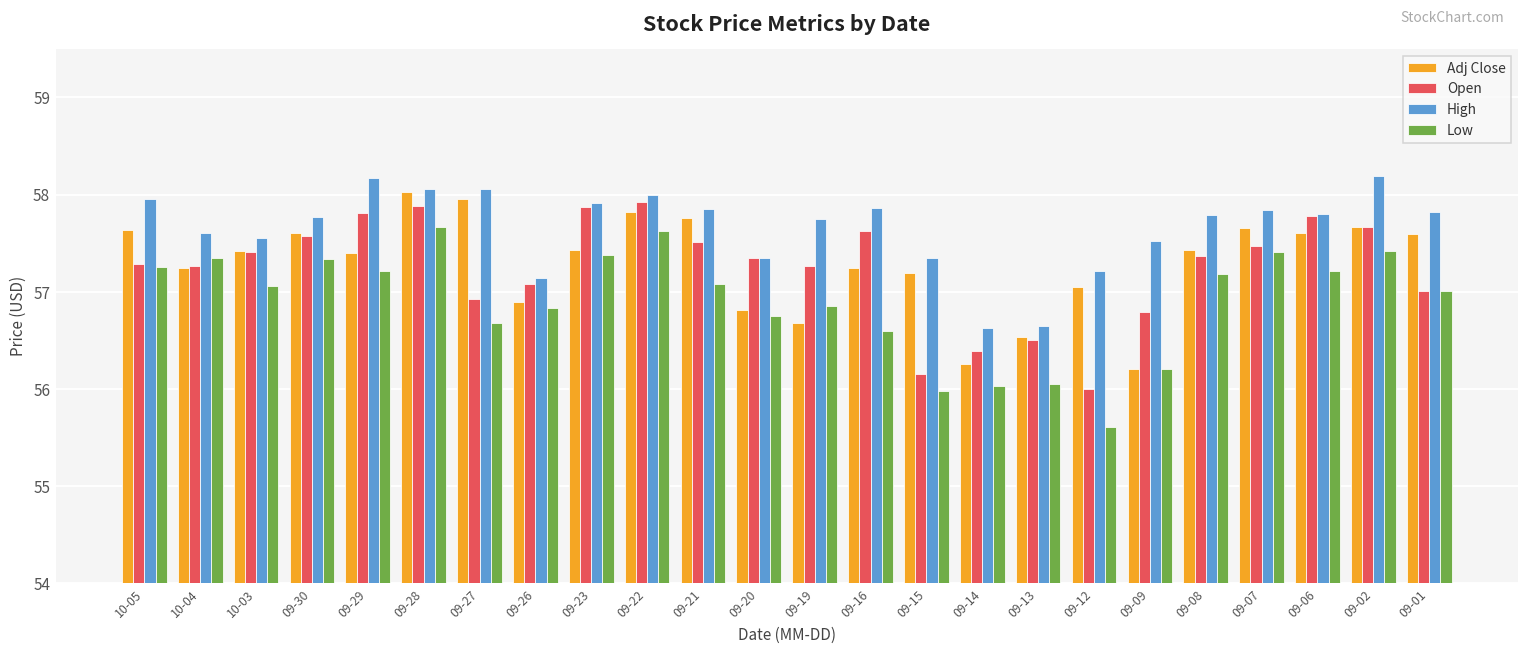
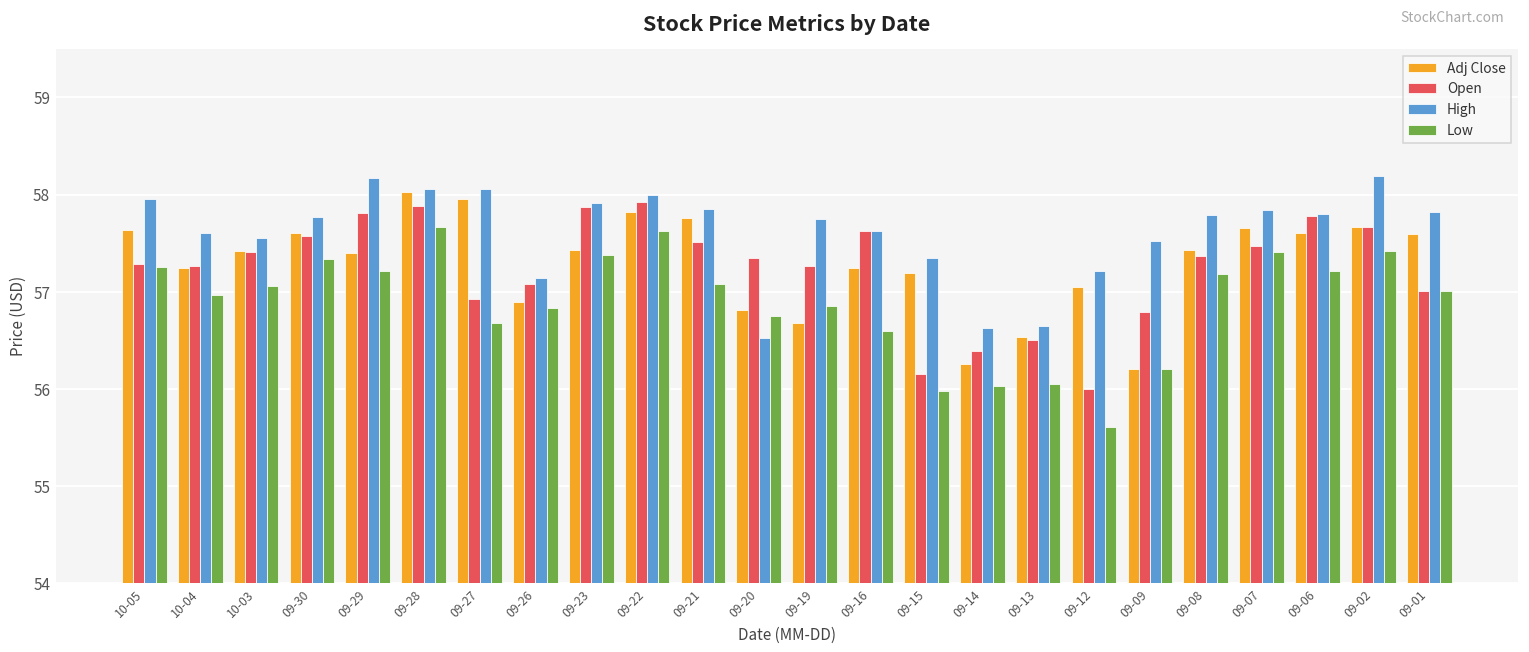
Low, 10-04: 57.4 -> 57.0
High, 09-20: 57.3 -> 56.5
High, 09-16: 57.9 -> 57.6
